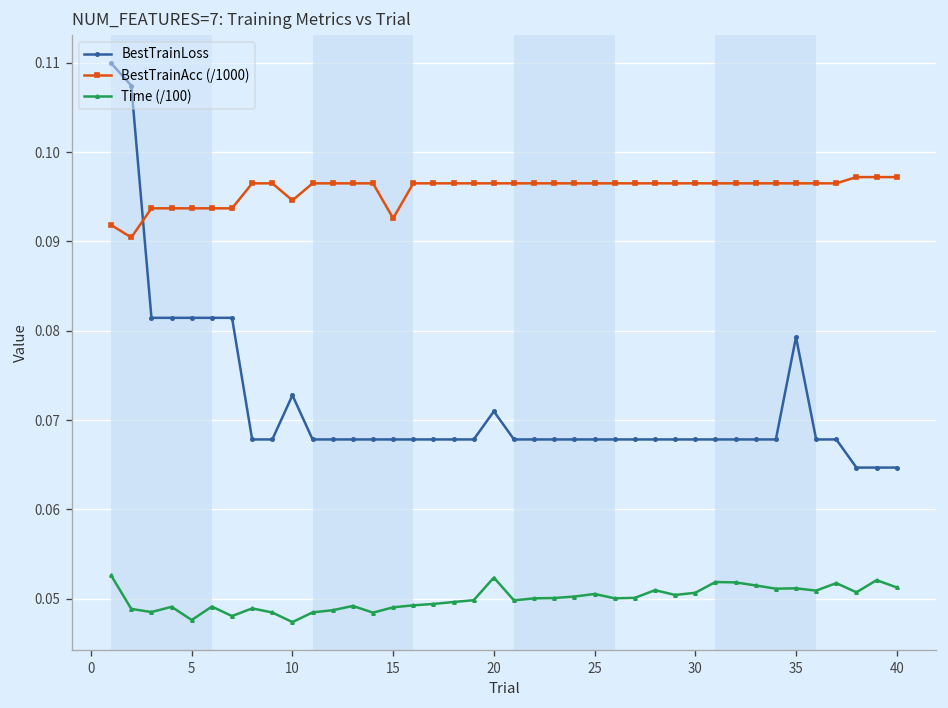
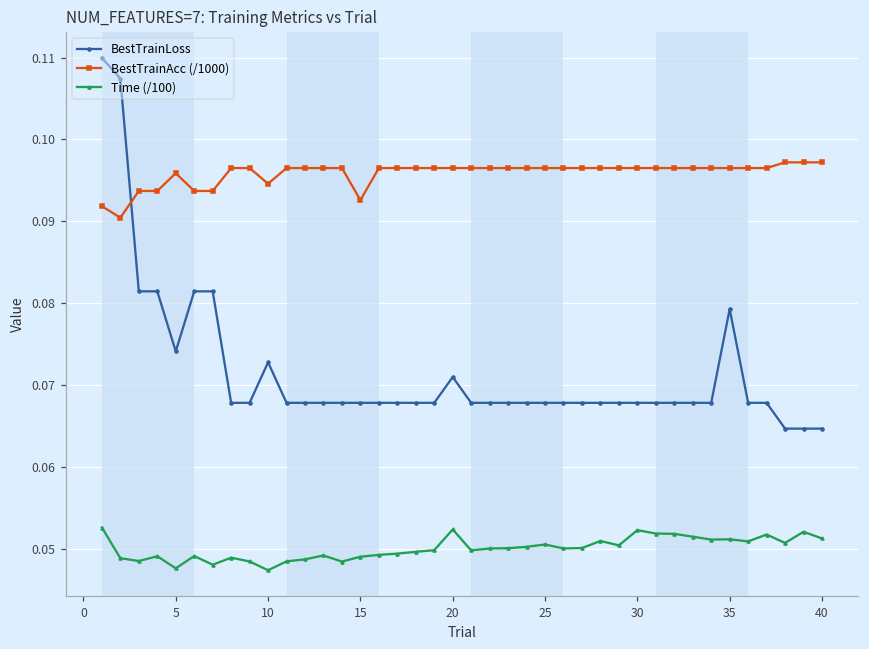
BestTrainLoss, 5: 0.081 -> 0.074
BestTrainAcc (/1000), 5: 0.094 -> 0.096
Time (/100), 30: 0.051 -> 0.052
